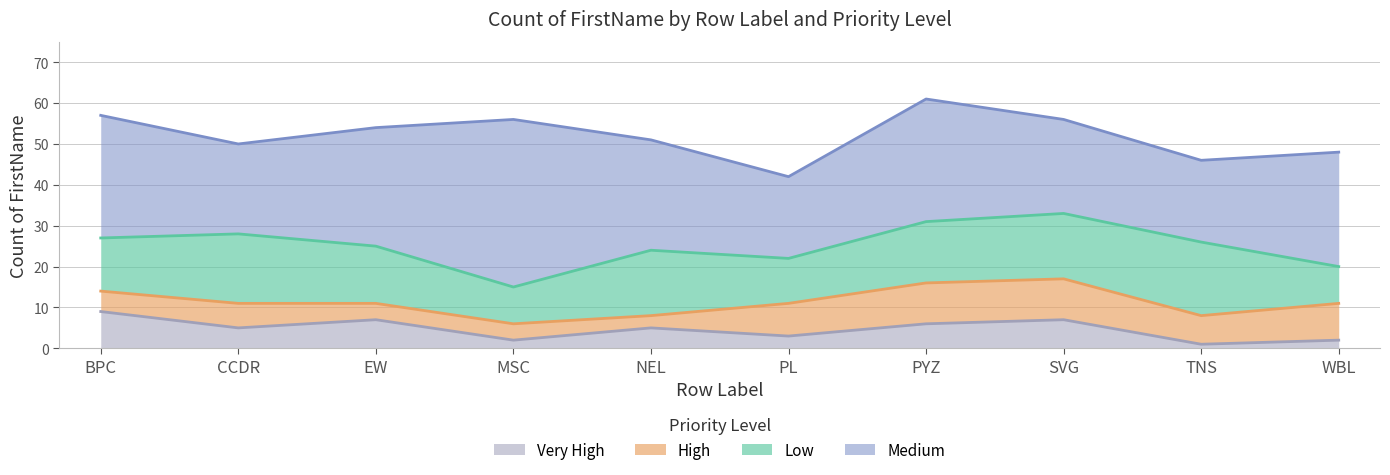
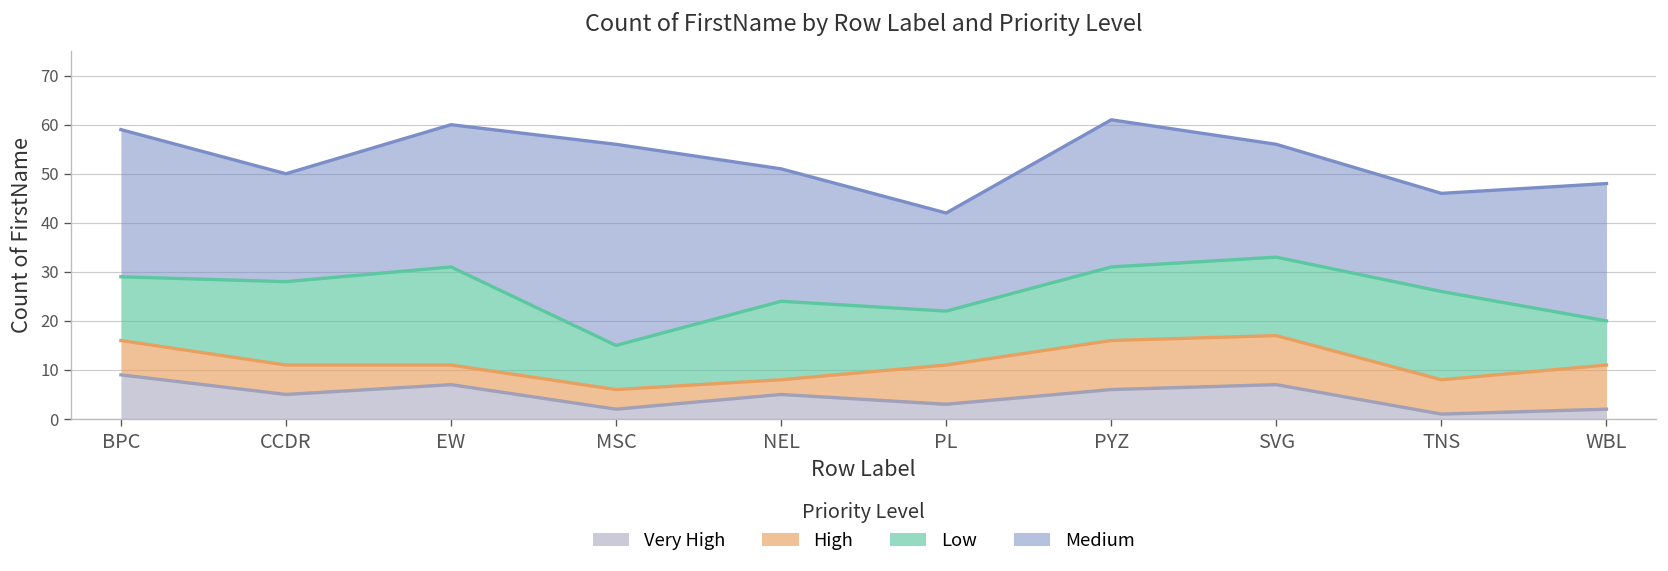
High, BPC: 5 -> 7
Low, EW: 14 -> 20
